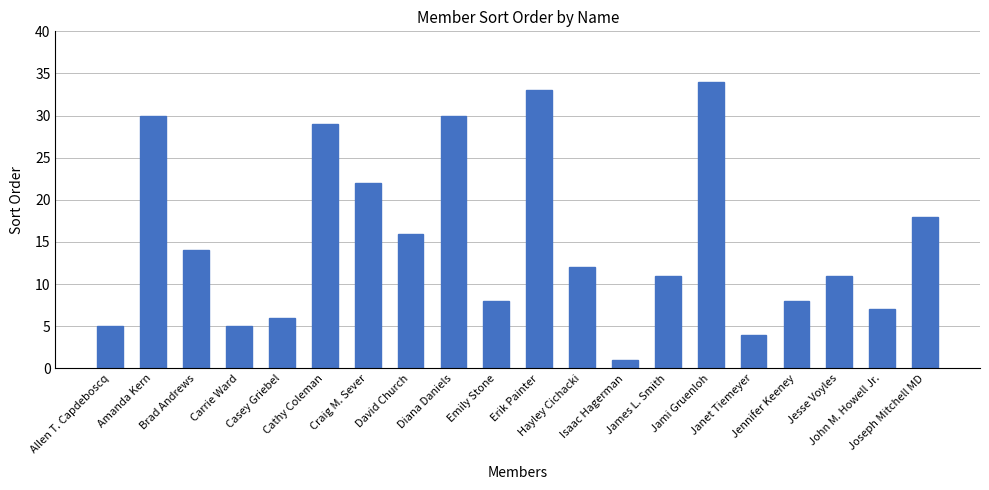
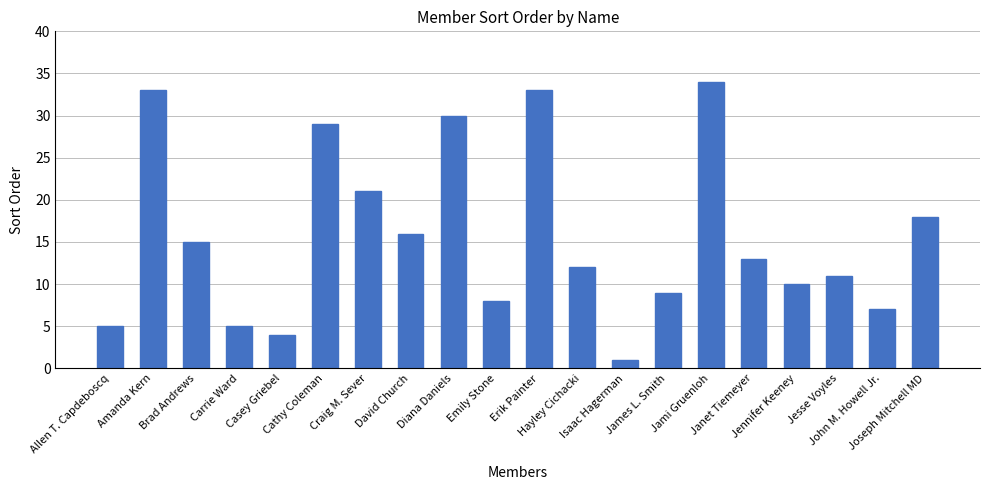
Amanda Kern: 30 -> 33
Brad Andrews: 14 -> 15
Casey Griebel: 6 -> 4
Craig M. Sever: 22 -> 21
James L. Smith: 11 -> 9
Janet Tiemeyer: 4 -> 13
Jennifer Keeney: 8 -> 10
